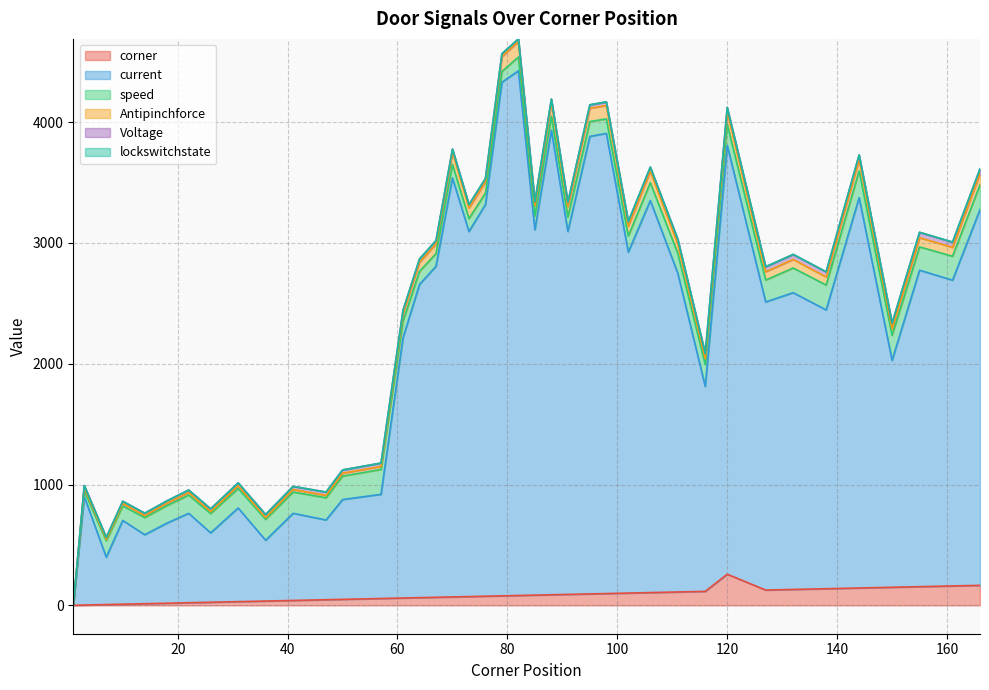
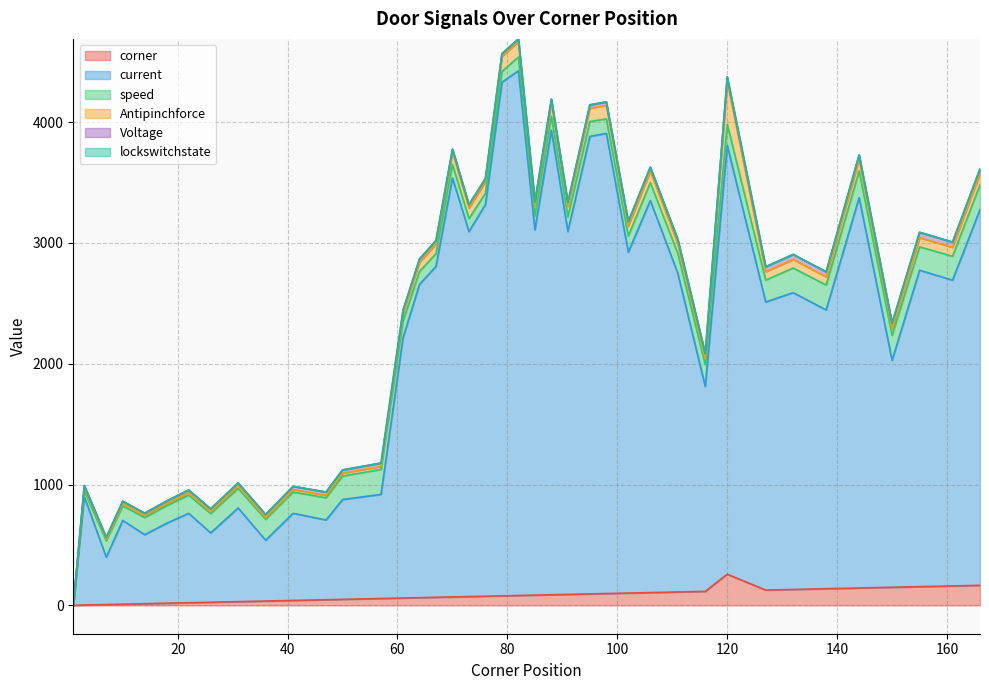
Antipinchforce, 120: 100 -> 360
